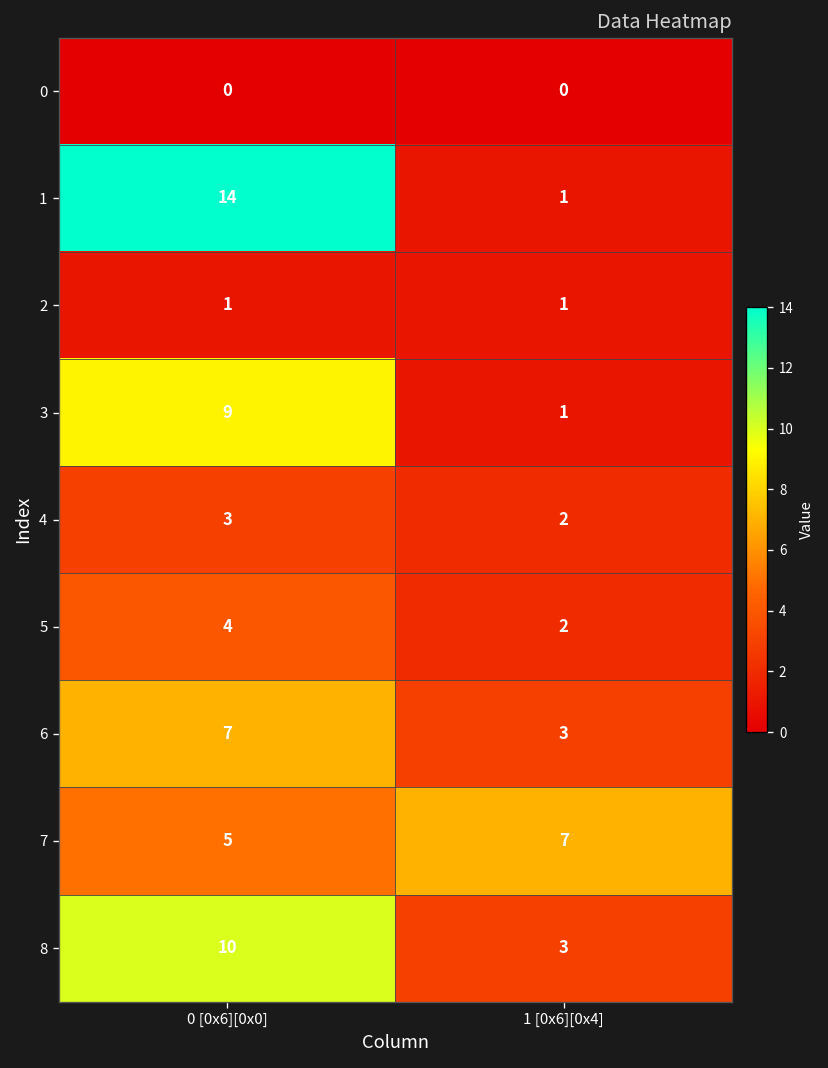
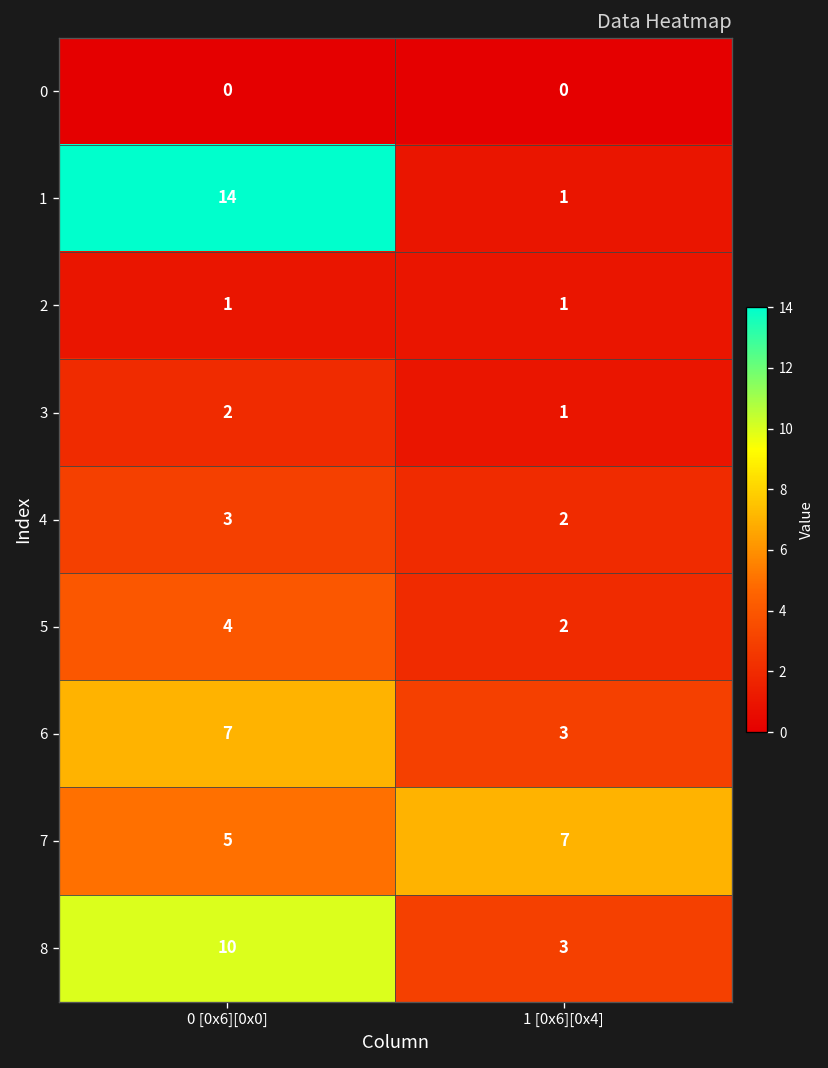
3, 0 [0x6][0x0]: 9 -> 2
